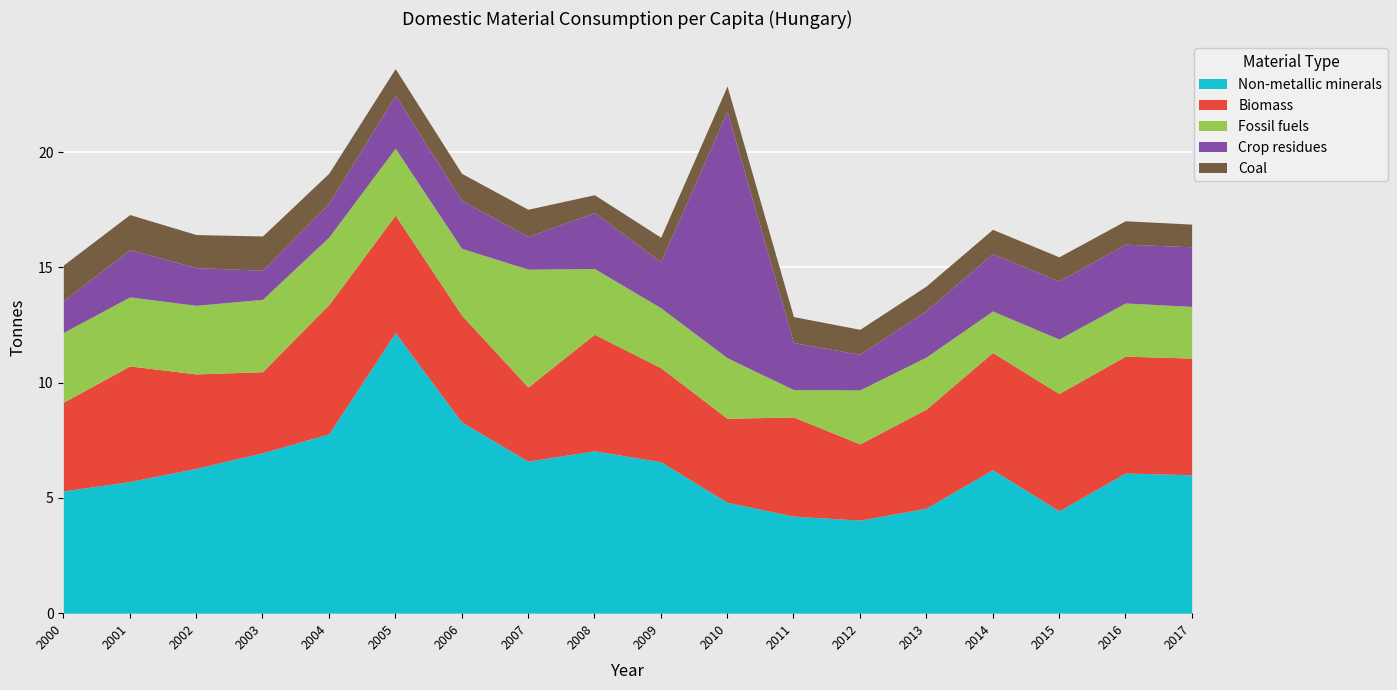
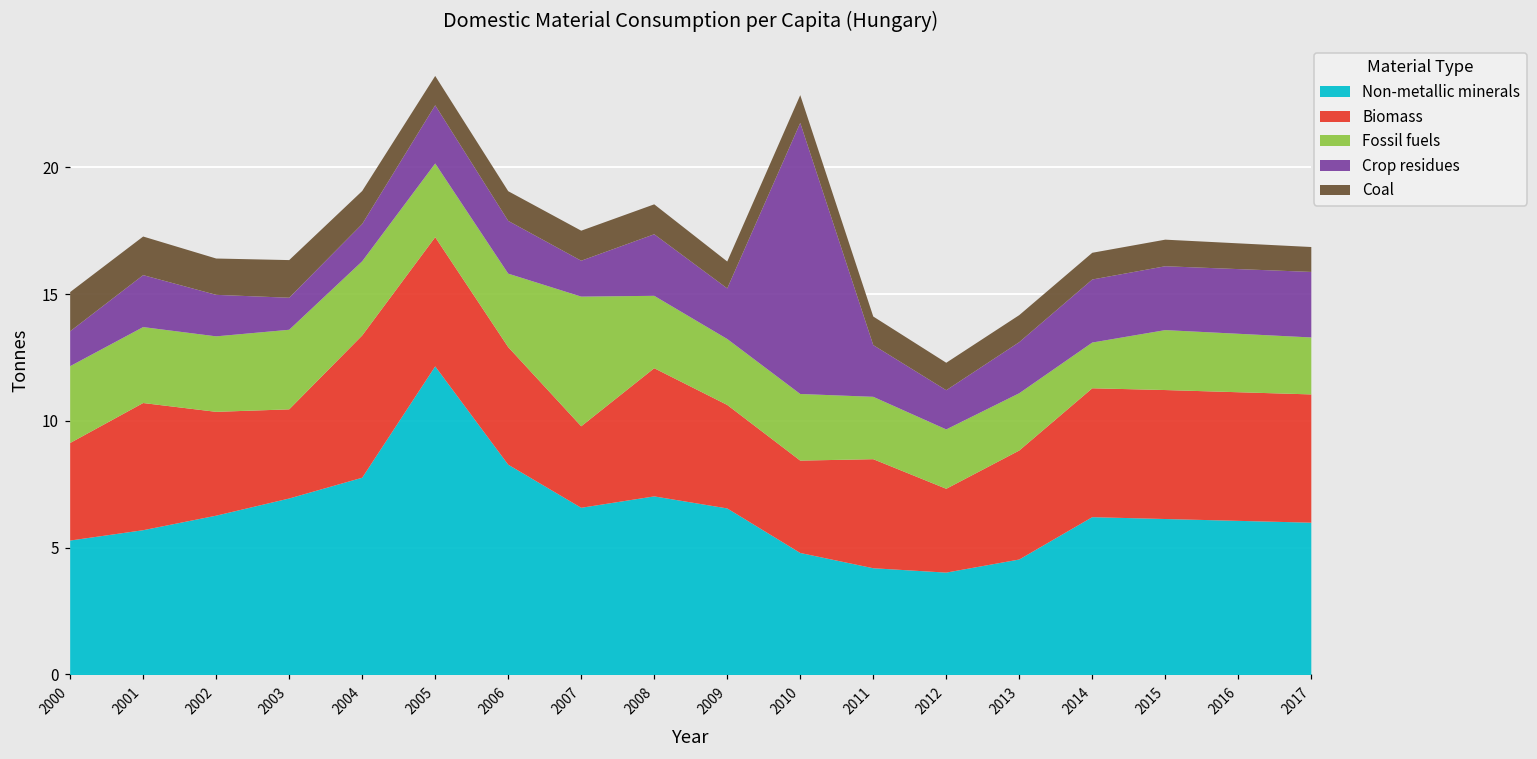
Coal, 2008: 0.8 -> 1.2
Fossil fuels, 2011: 1.2 -> 2.5
Non-metallic minerals, 2015: 4.4 -> 6.2
